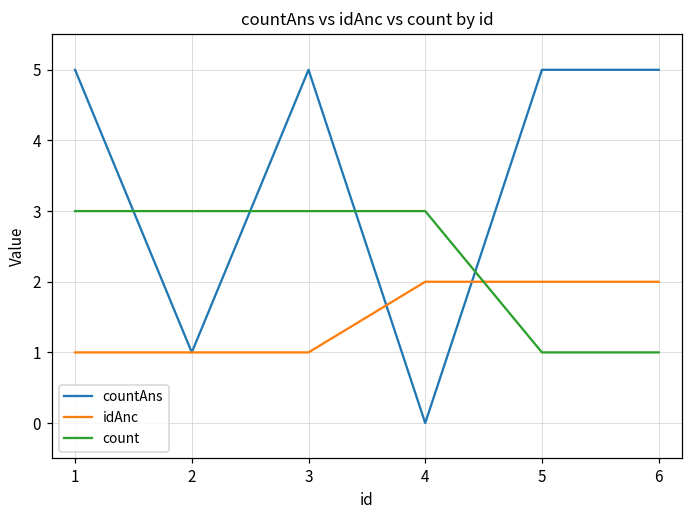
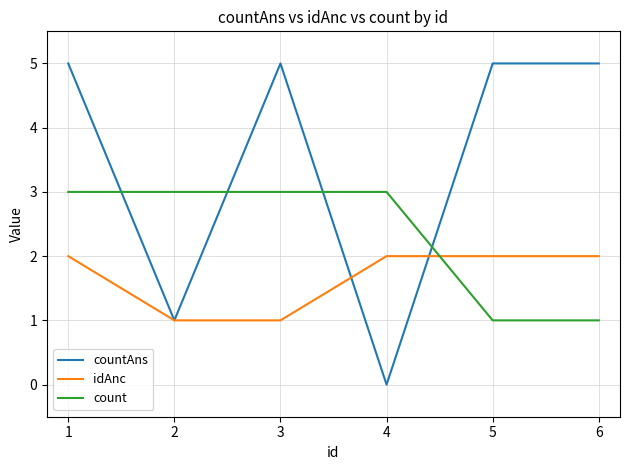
idAnc, 1: 1 -> 2
